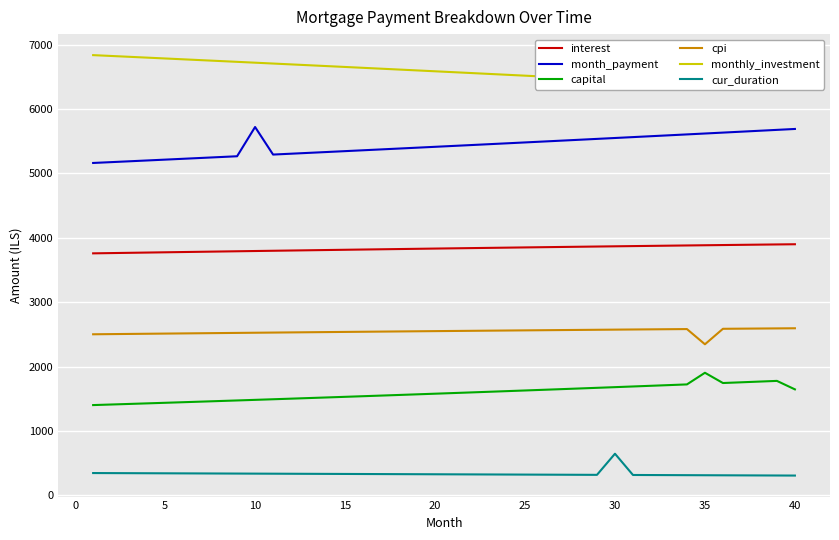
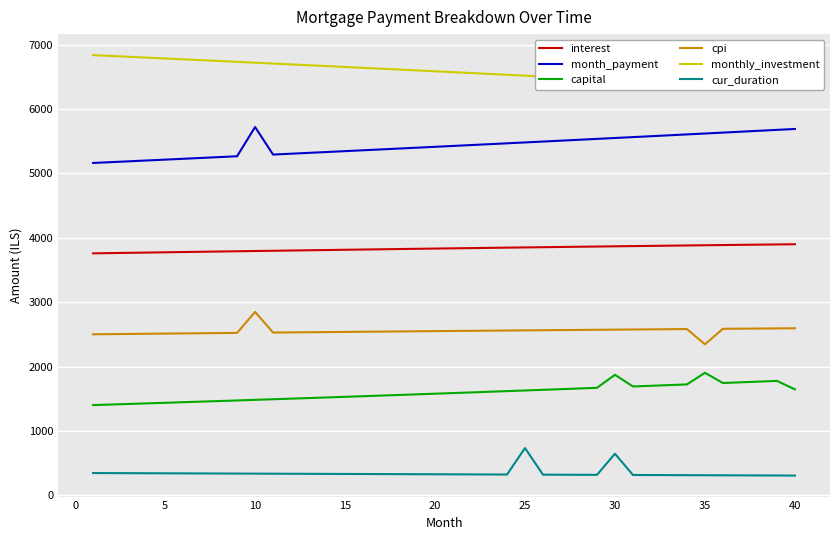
cpi, 10: 2500 -> 2900
cur_duration, 25: 300 -> 700
capital, 30: 1700 -> 1900
